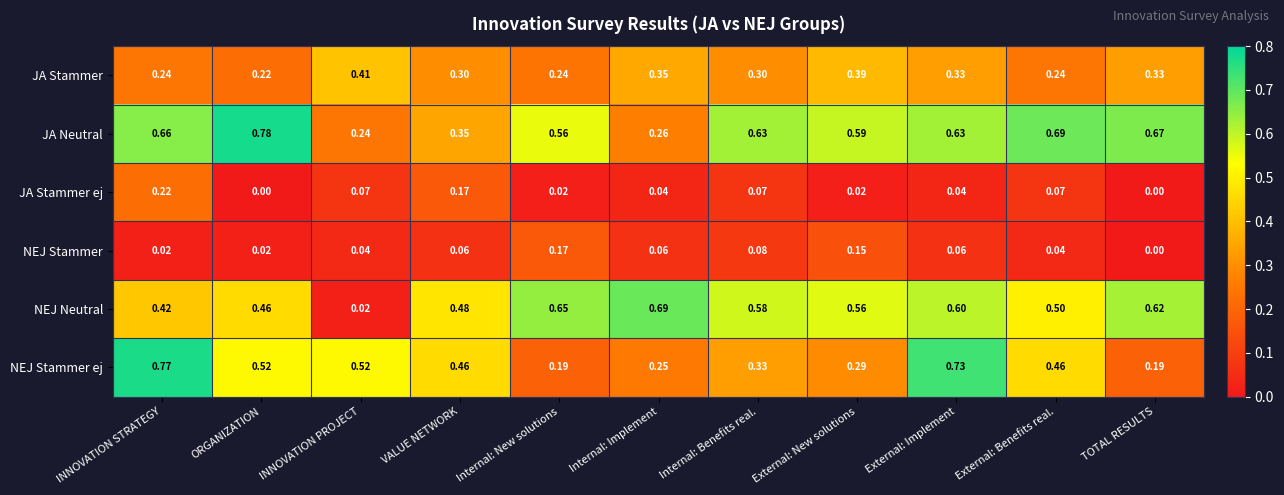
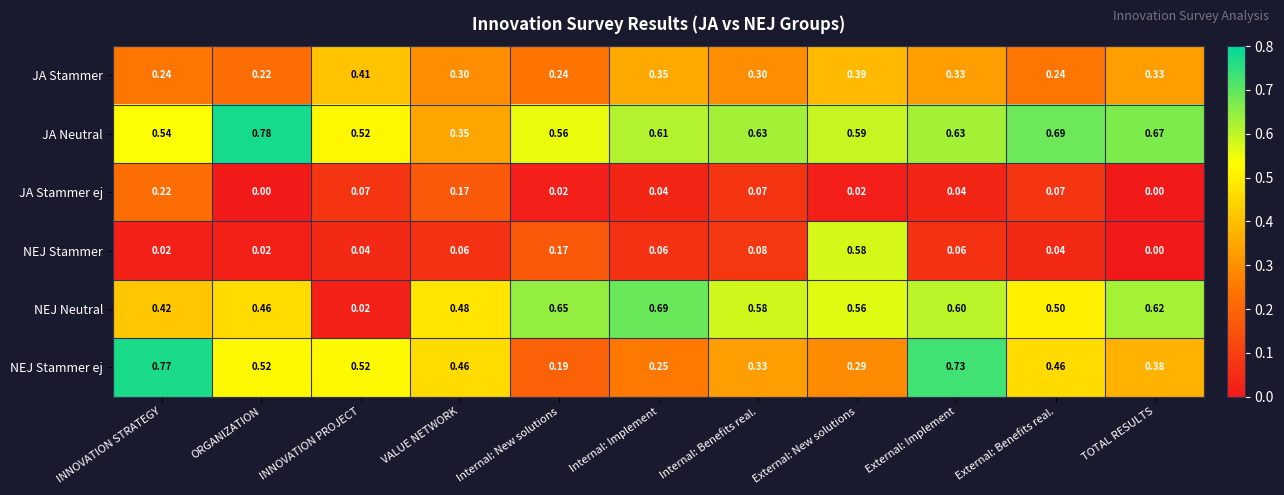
JA Neutral, INNOVATION STRATEGY: 0.66 -> 0.54
JA Neutral, INNOVATION PROJECT: 0.24 -> 0.52
JA Neutral, Internal: Implement: 0.26 -> 0.61
NEJ Stammer, External: New solutions: 0.15 -> 0.58
NEJ Stammer ej, TOTAL RESULTS: 0.19 -> 0.38
